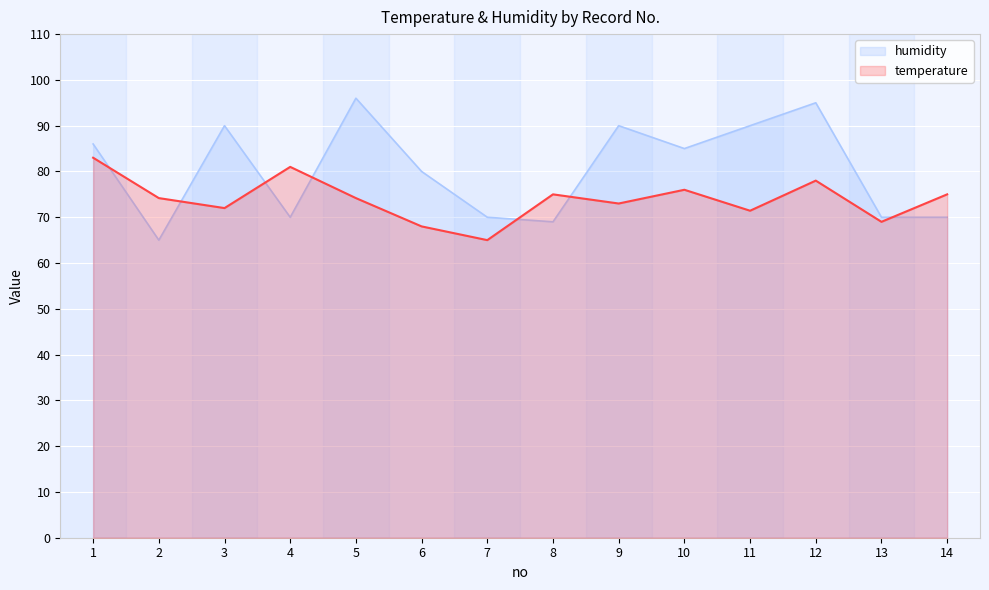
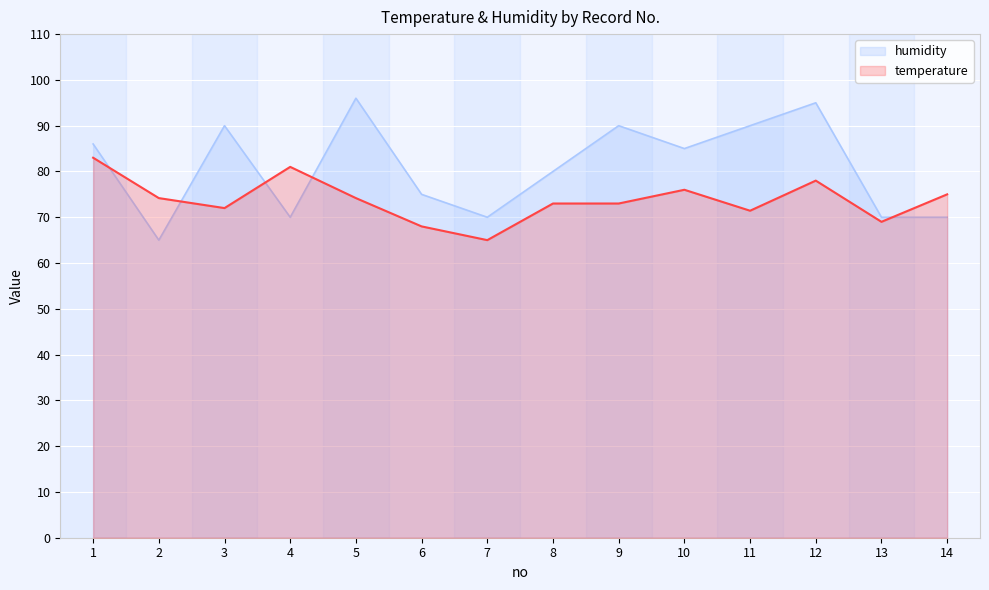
humidity, 6: 80 -> 75
humidity, 8: 69 -> 80
temperature, 8: 75 -> 73
